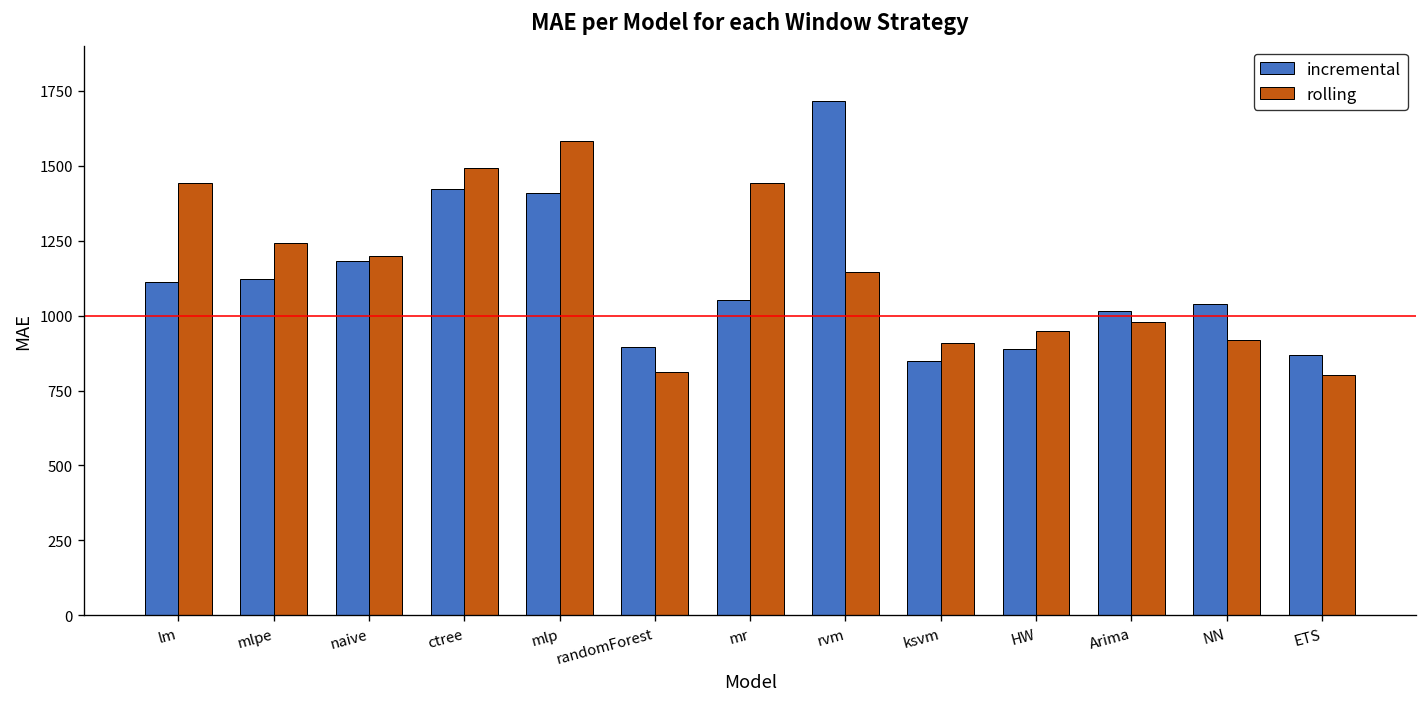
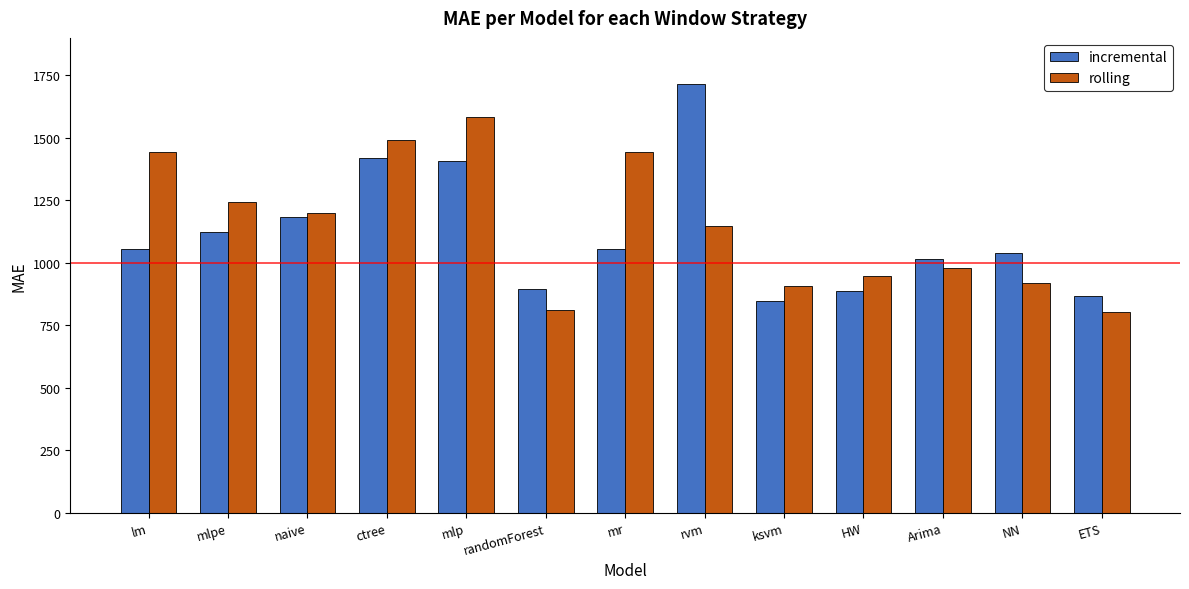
incremental, lm: 1110 -> 1050
